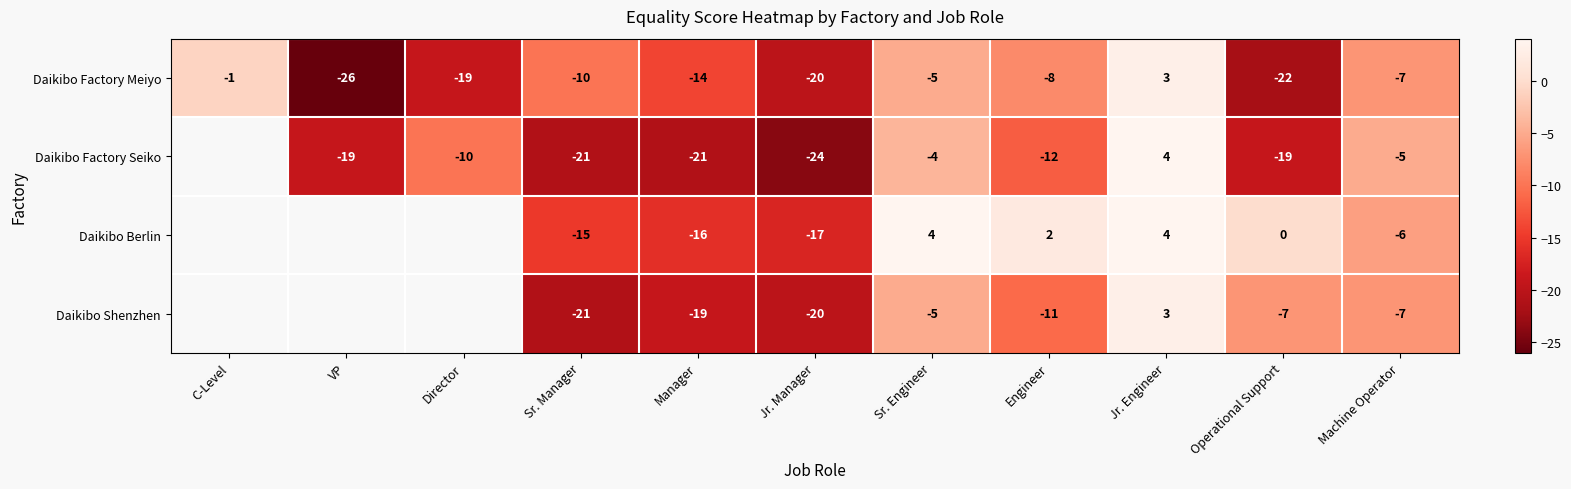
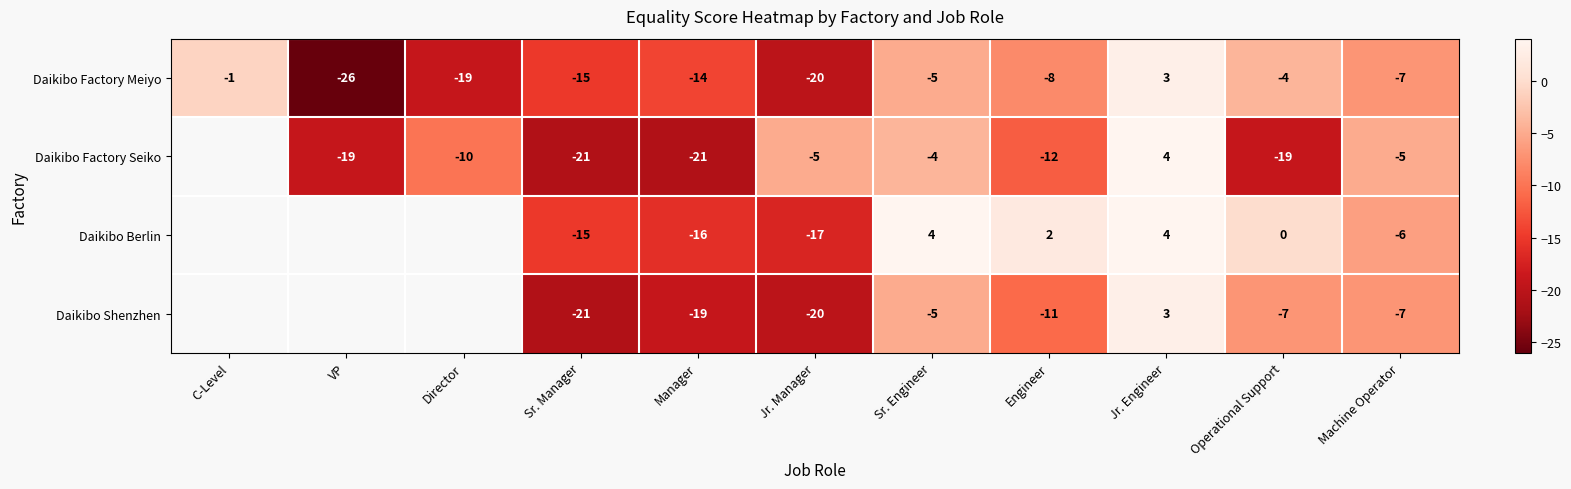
Daikibo Factory Meiyo, Sr. Manager: -10 -> -15
Daikibo Factory Meiyo, Operational Support: -22 -> -4
Daikibo Factory Seiko, Jr. Manager: -24 -> -5
